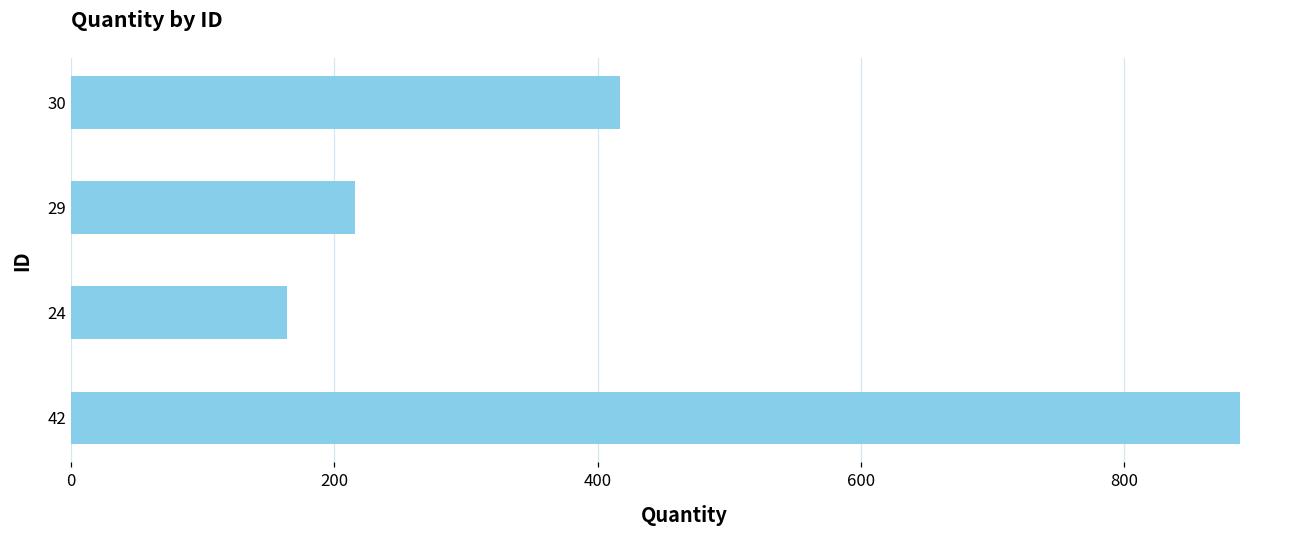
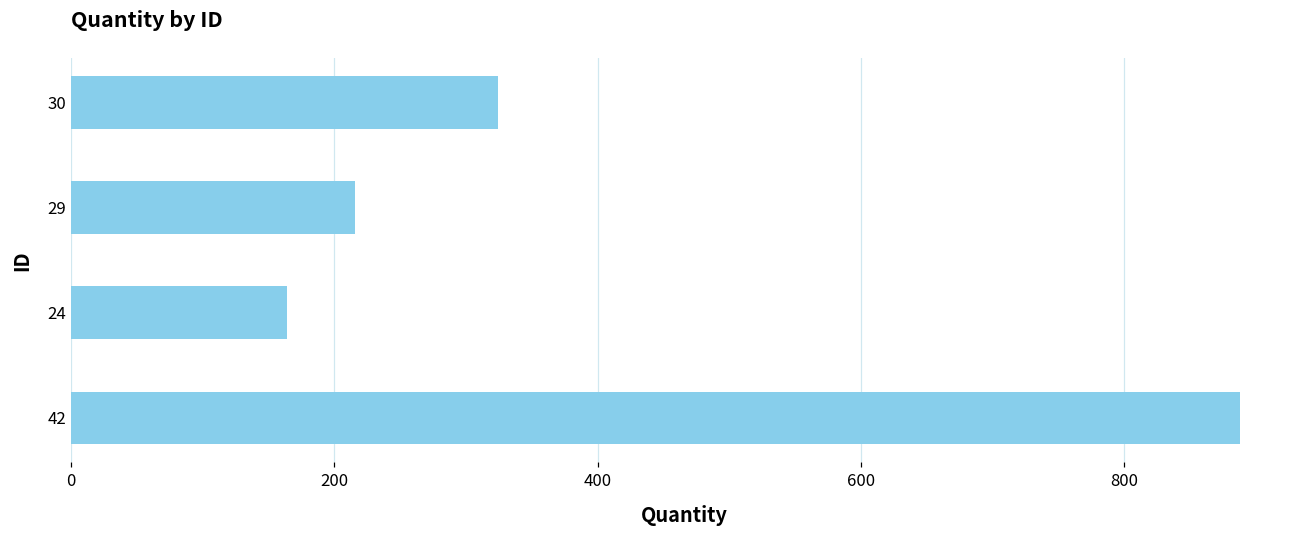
30: 417 -> 324
